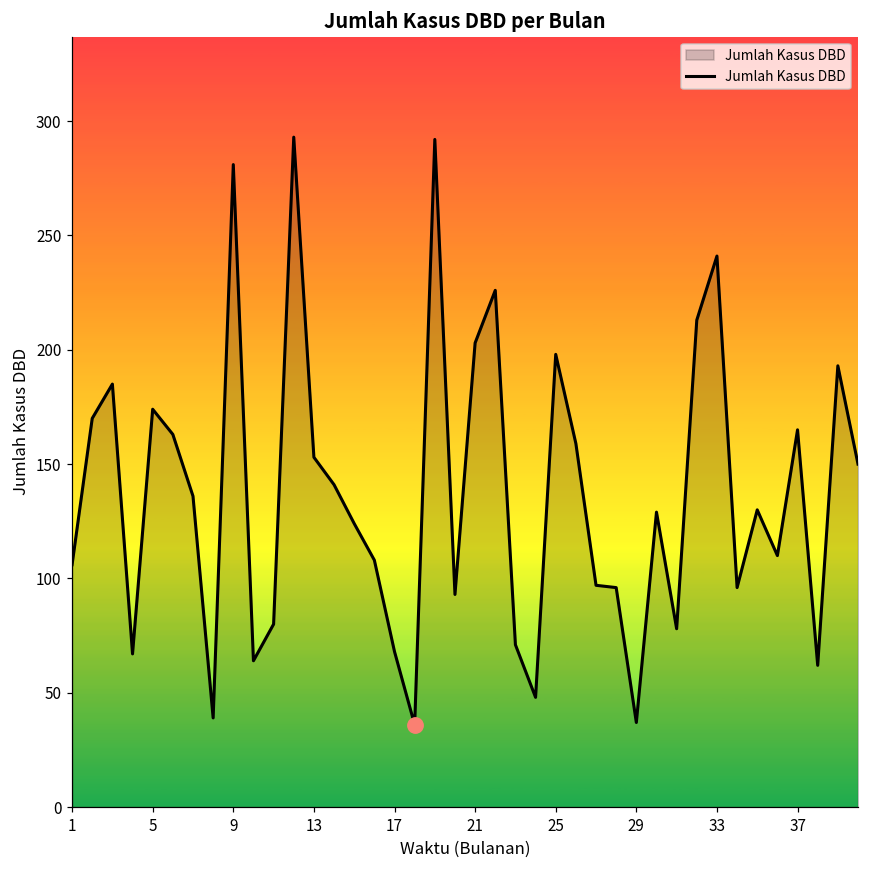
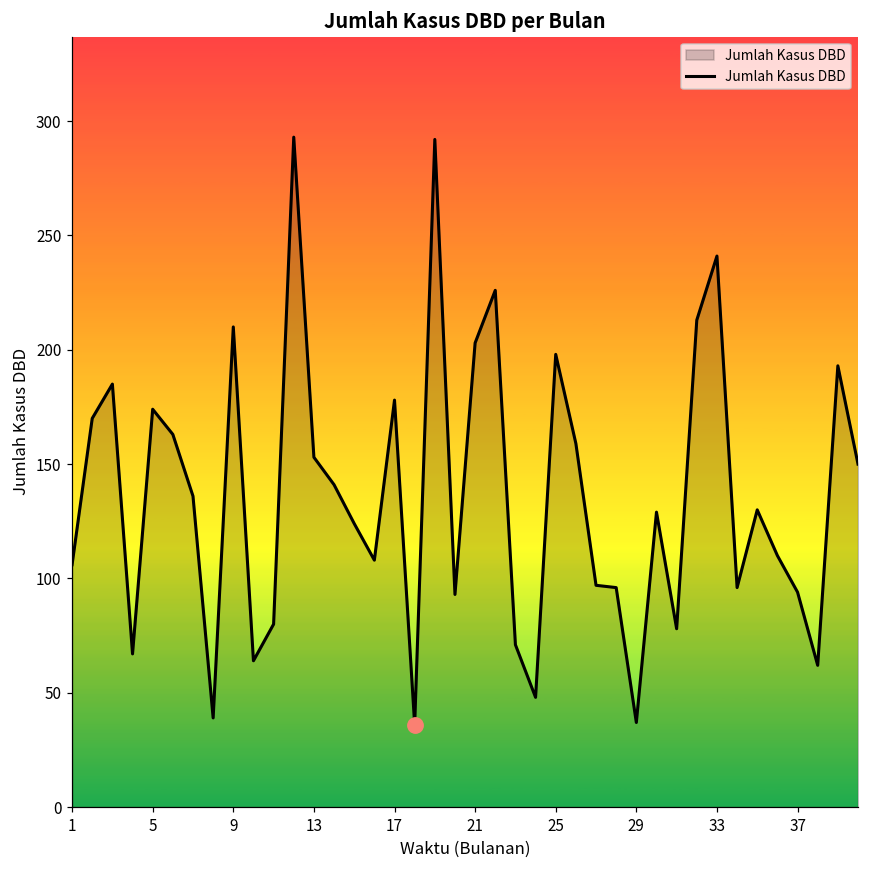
Jumlah Kasus DBD, 9: 281 -> 210
Jumlah Kasus DBD, 17: 68 -> 178
Jumlah Kasus DBD, 37: 165 -> 94
